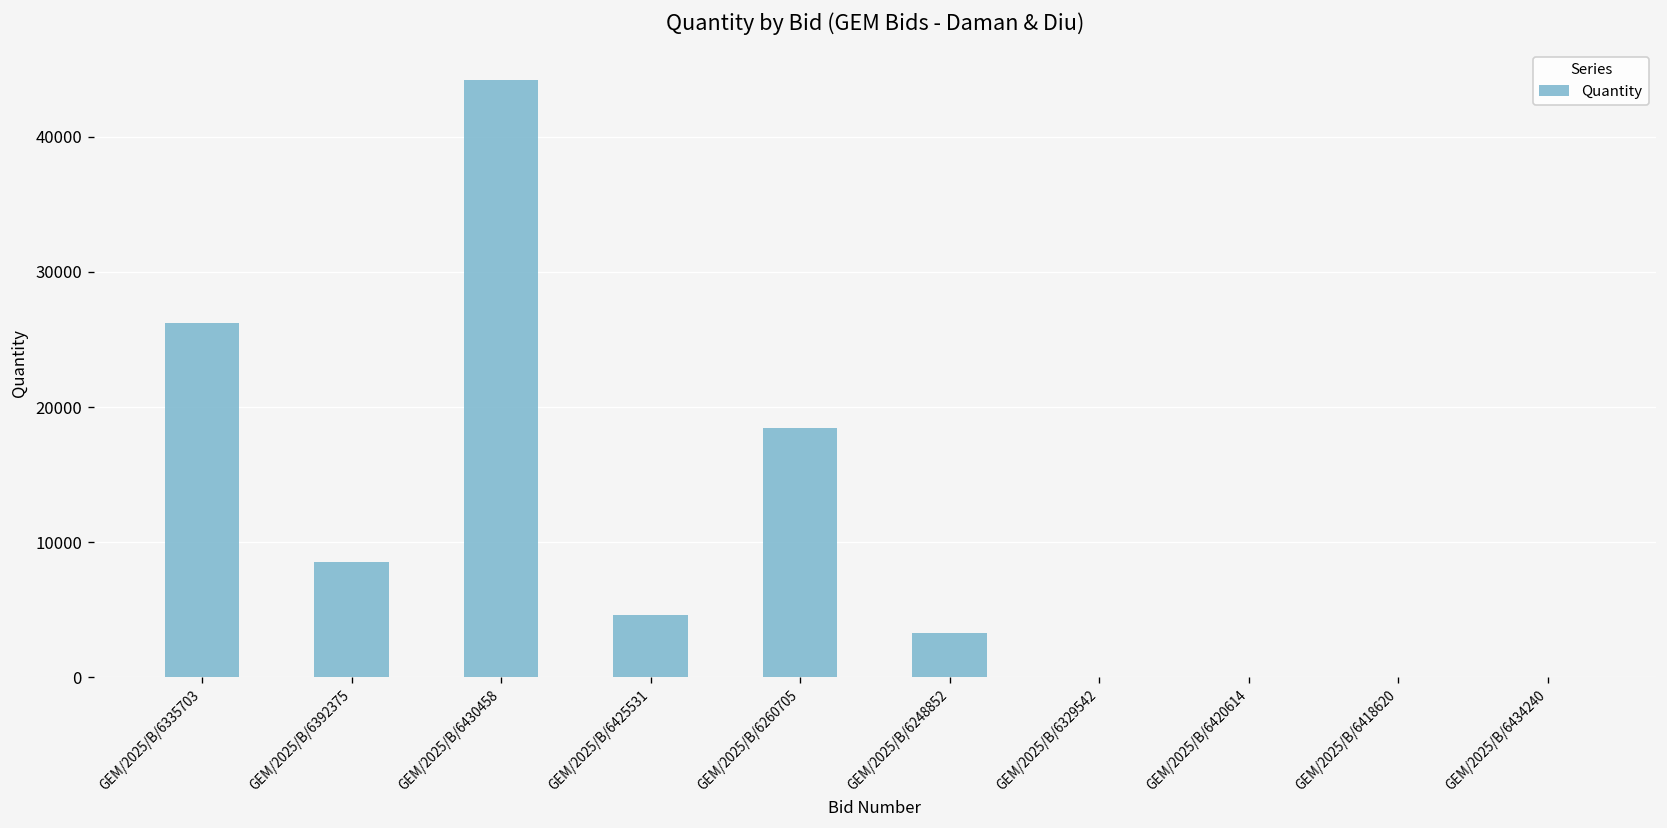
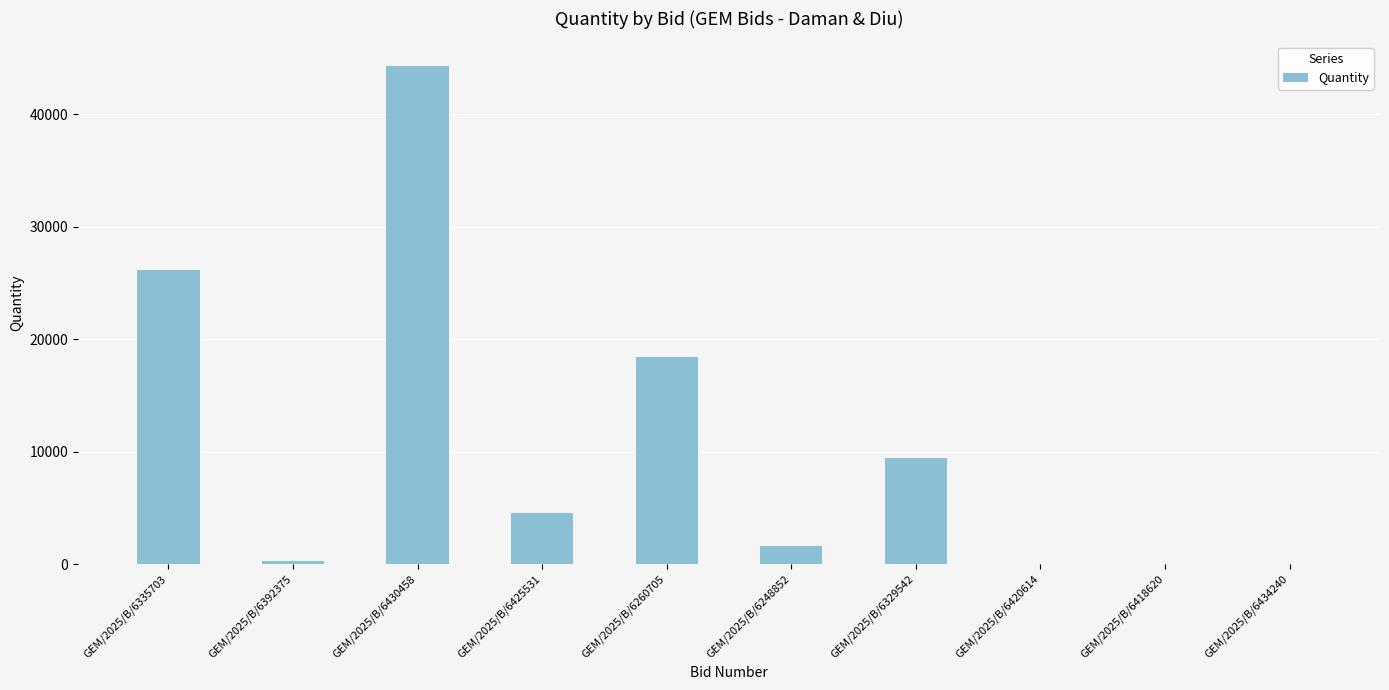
GEM/2025/B/6392375: 8500 -> 300
GEM/2025/B/6248852: 3300 -> 1600
GEM/2025/B/6329542: 0 -> 9400
